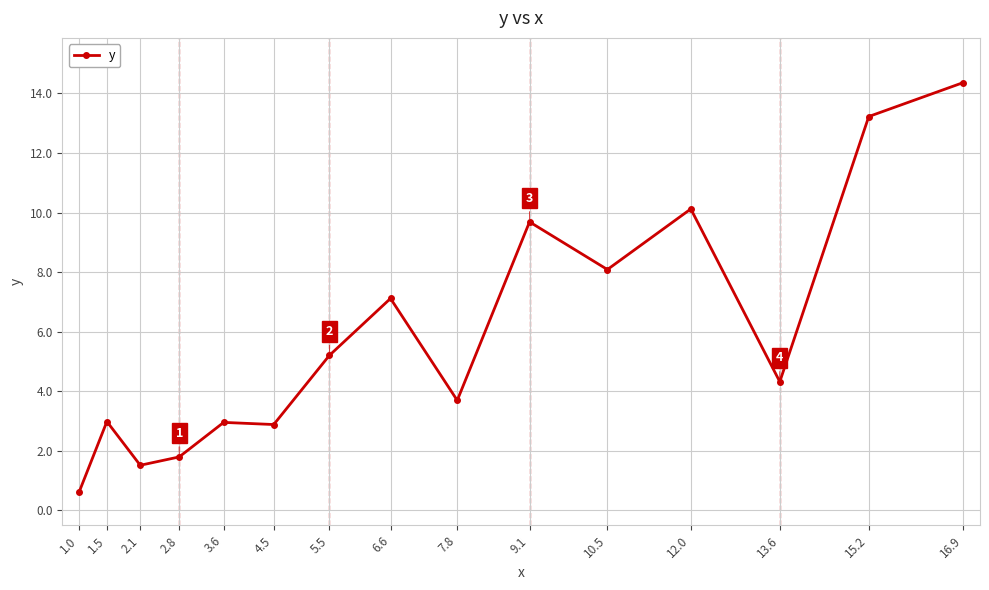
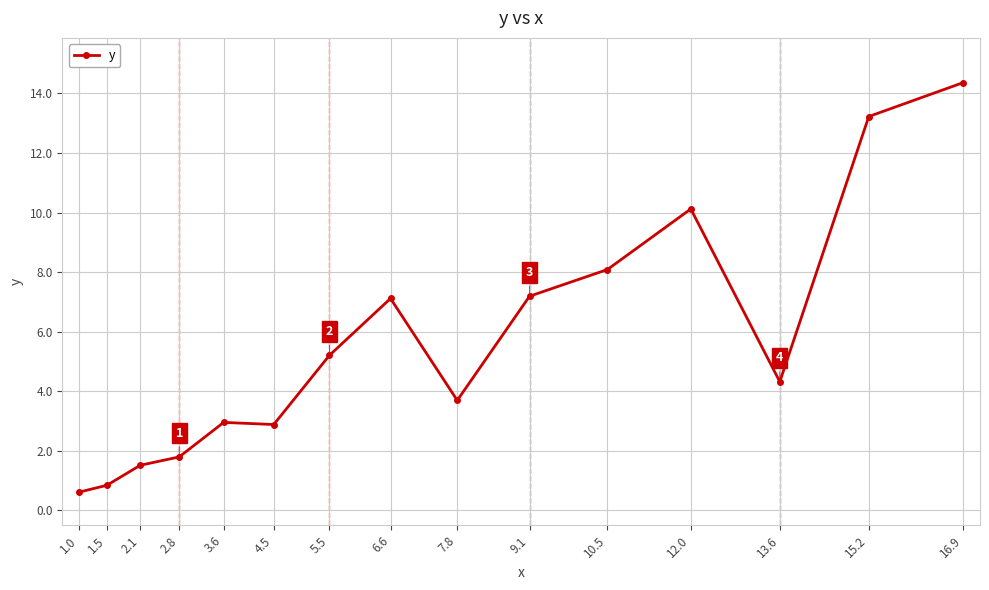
1.5: 3.0 -> 0.8
9.1: 9.7 -> 7.2
